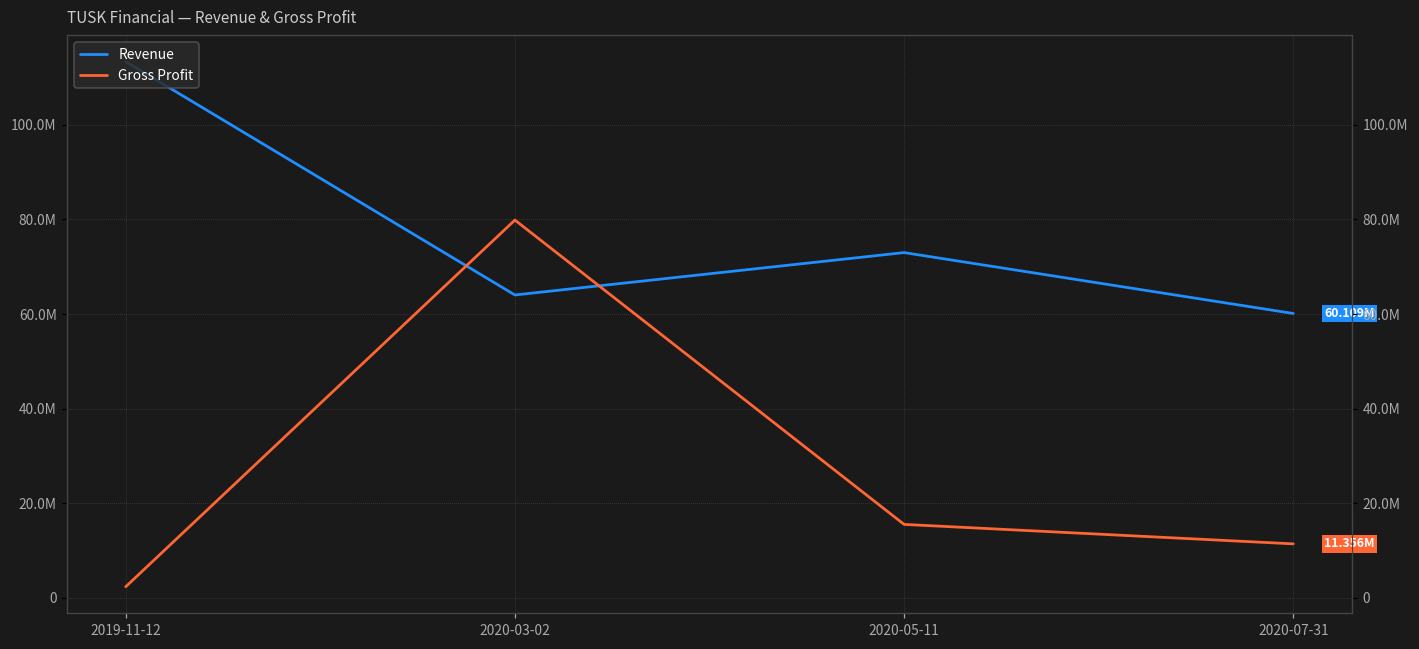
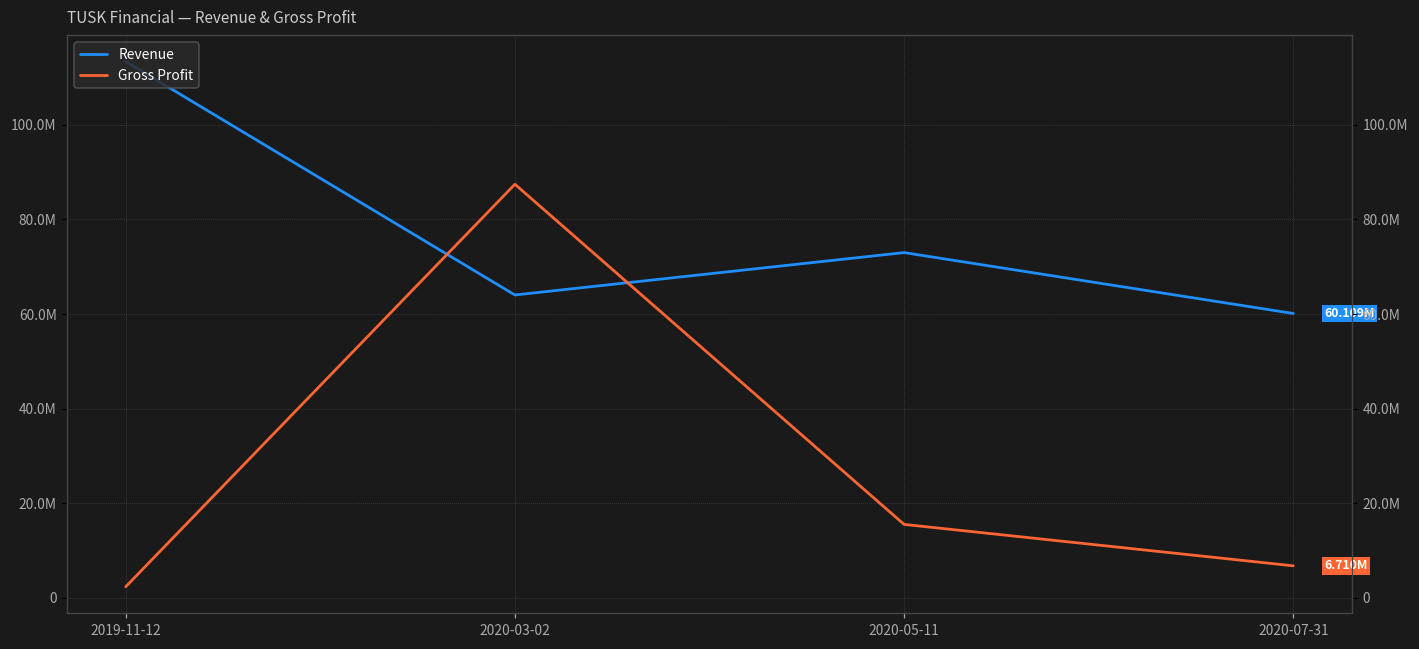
Gross Profit, 2020-03-02: 80000000 -> 87000000
Gross Profit, 2020-07-31: 11.356M -> 6.710M
